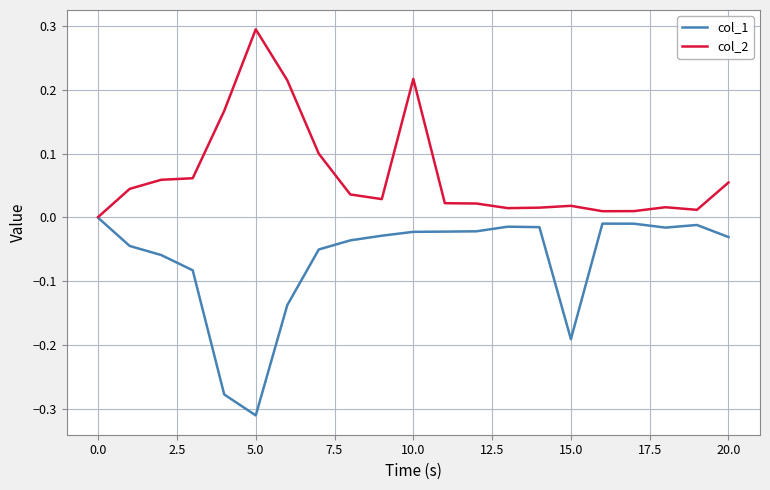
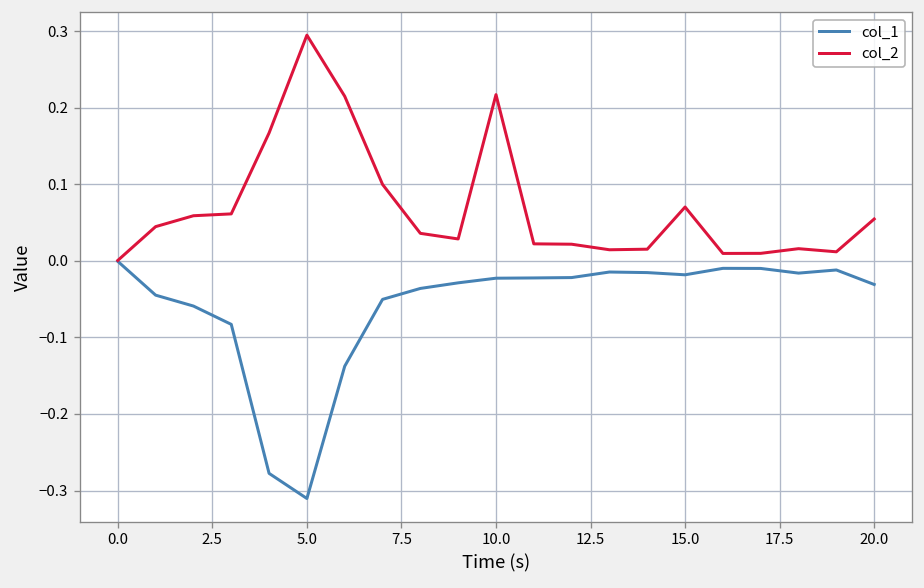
col_1, 15.0: -0.19 -> -0.02
col_2, 15.0: 0.02 -> 0.07
